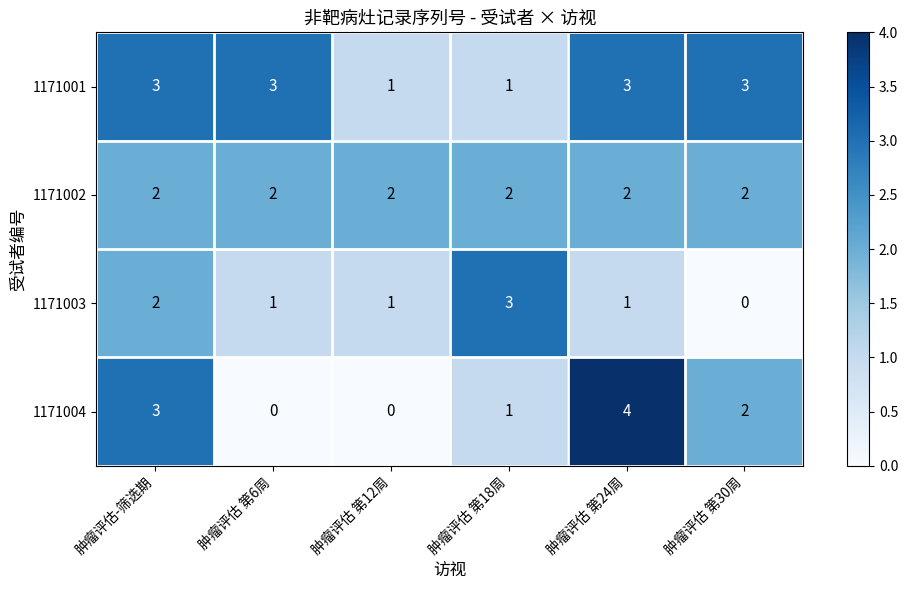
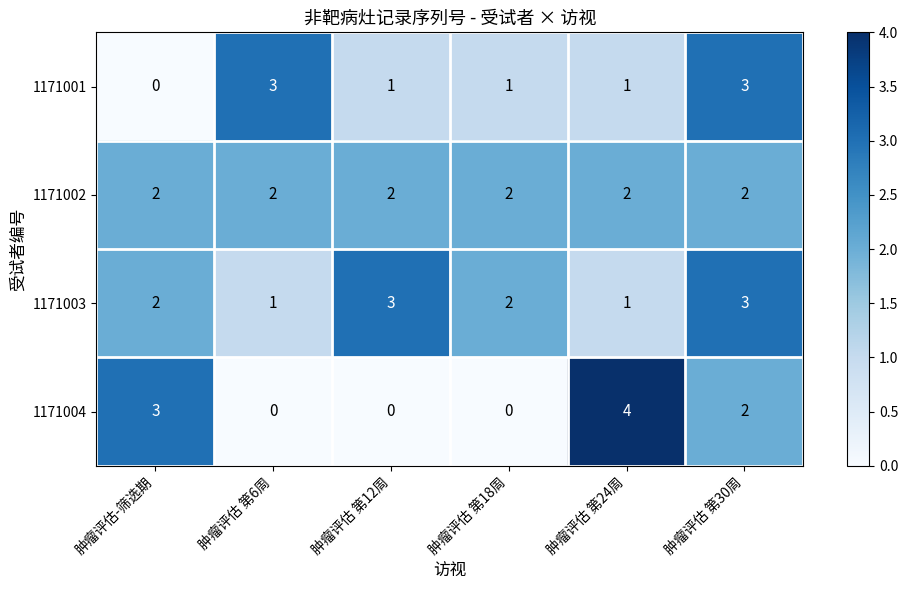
1171001, 肿瘤评估-筛选期: 3 -> 0
1171001, 肿瘤评估 第24周: 3 -> 1
1171003, 肿瘤评估 第12周: 1 -> 3
1171003, 肿瘤评估 第18周: 3 -> 2
1171003, 肿瘤评估 第30周: 0 -> 3
1171004, 肿瘤评估 第18周: 1 -> 0
